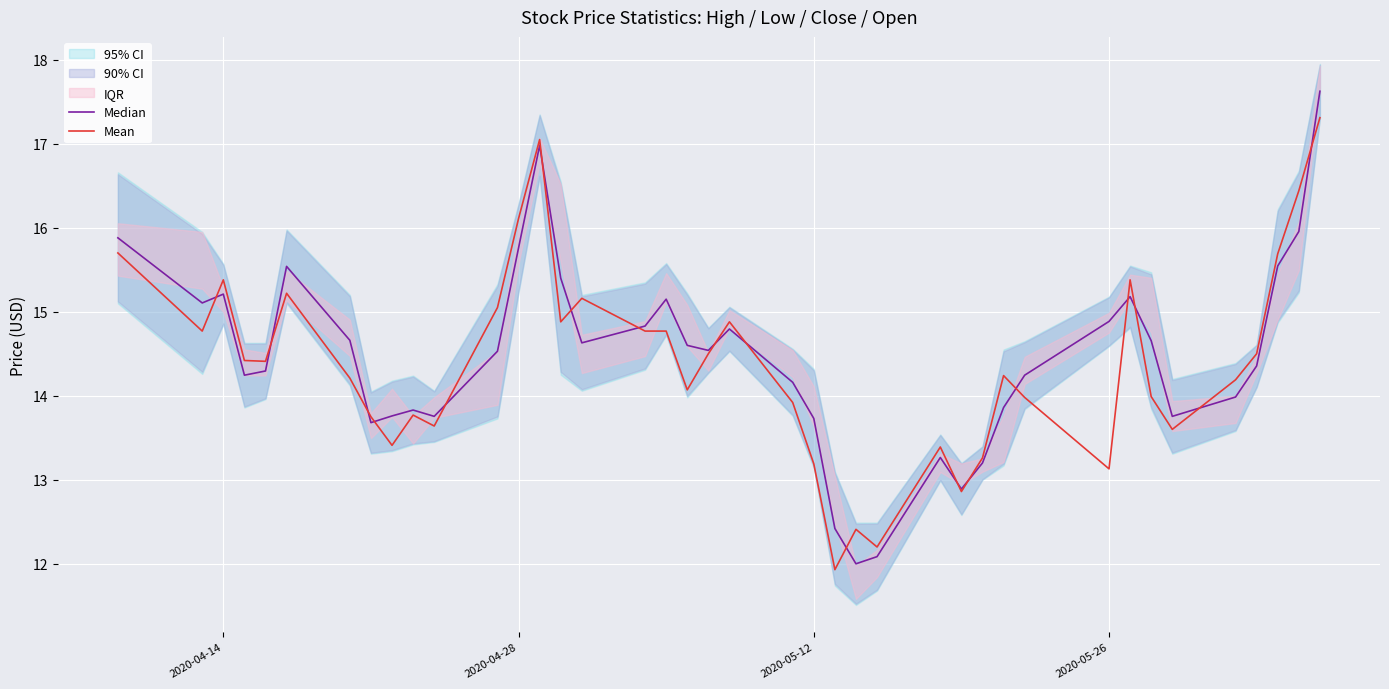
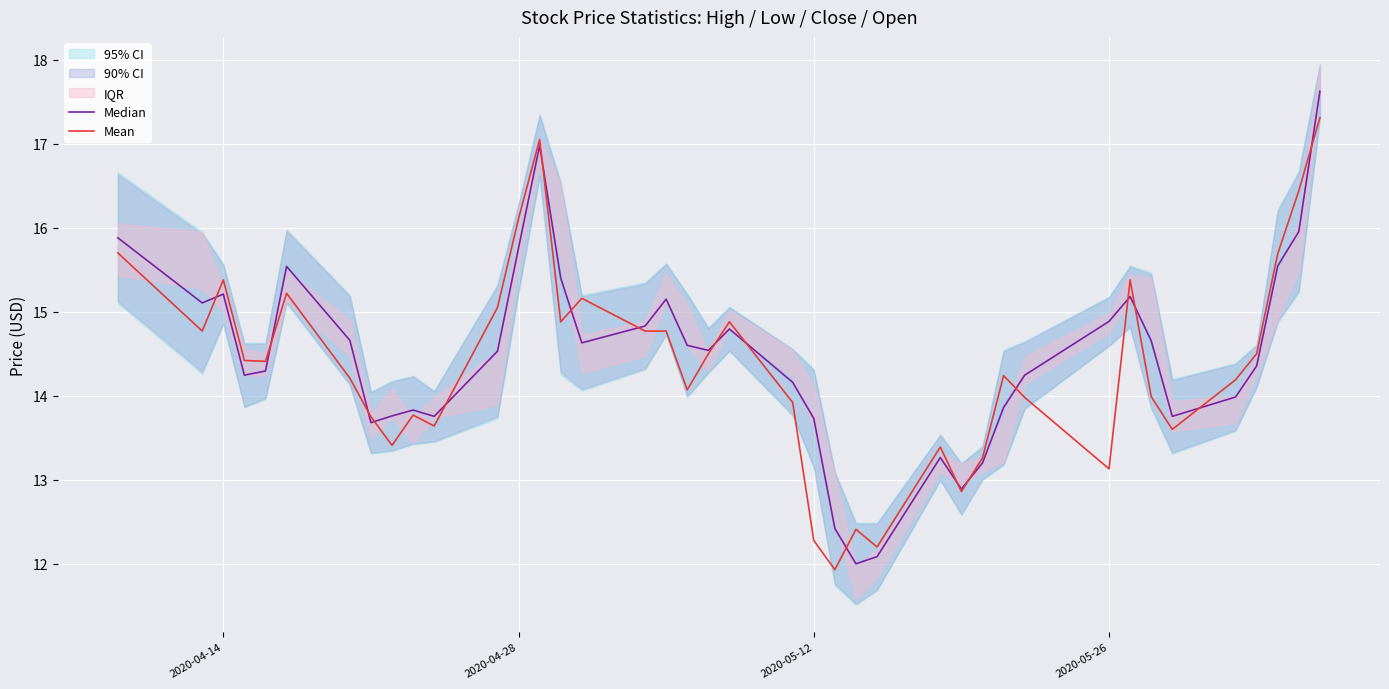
Mean, 2020-05-12: 13.2 -> 12.3
